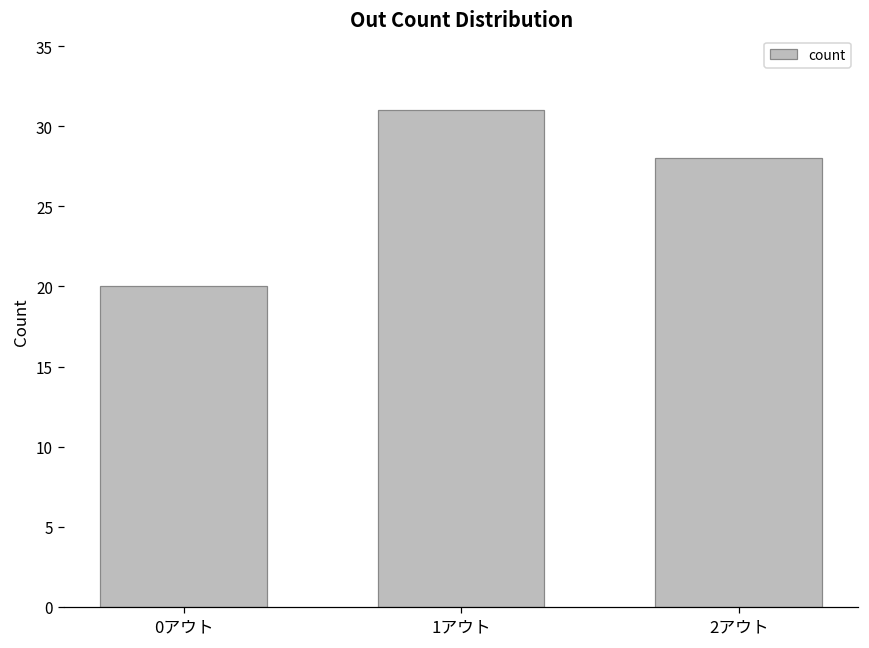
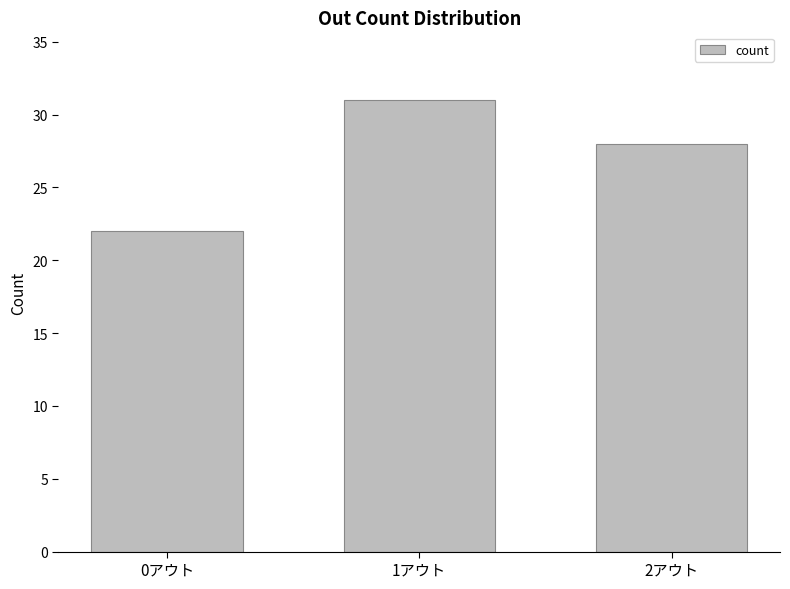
0アウト: 20 -> 22
